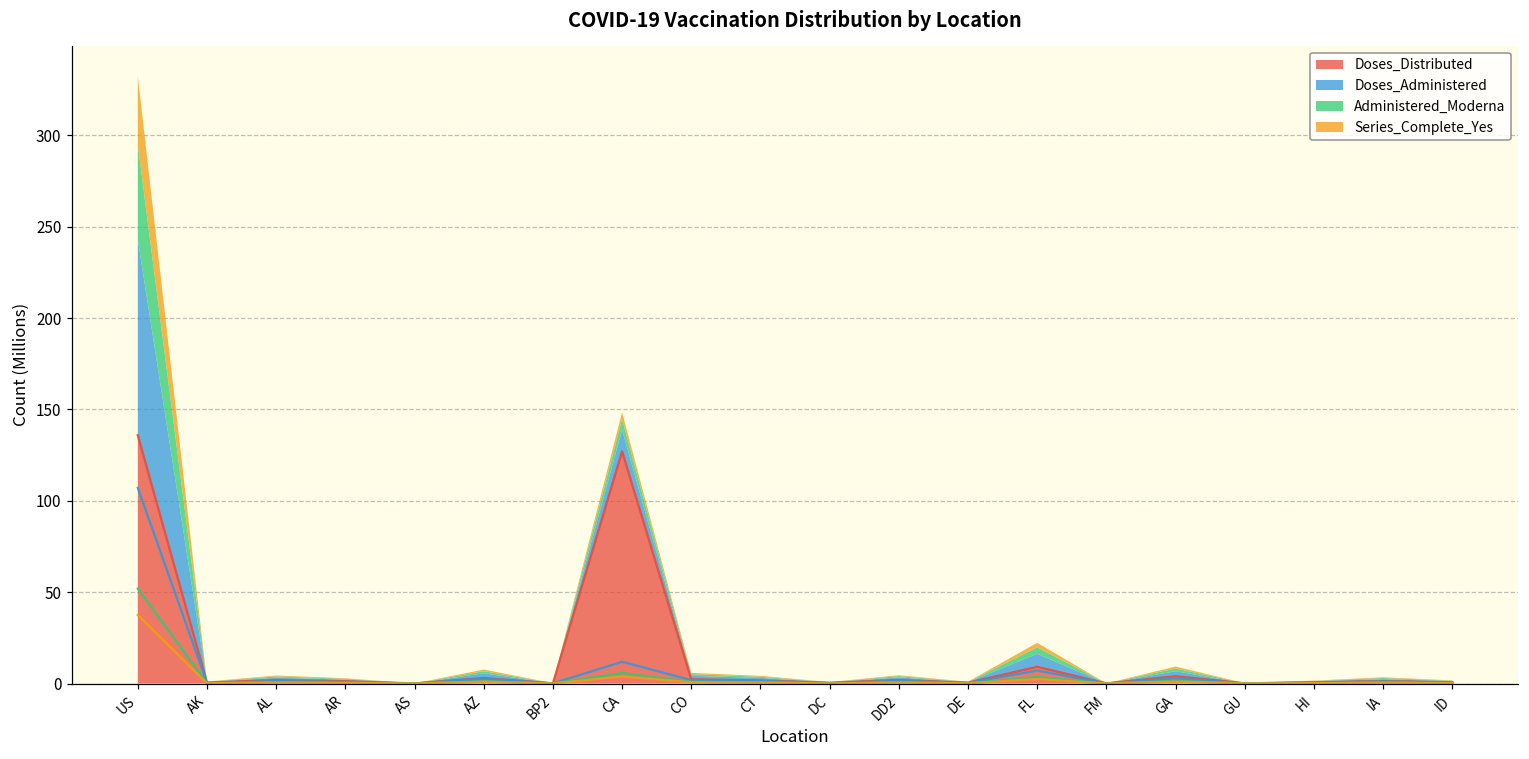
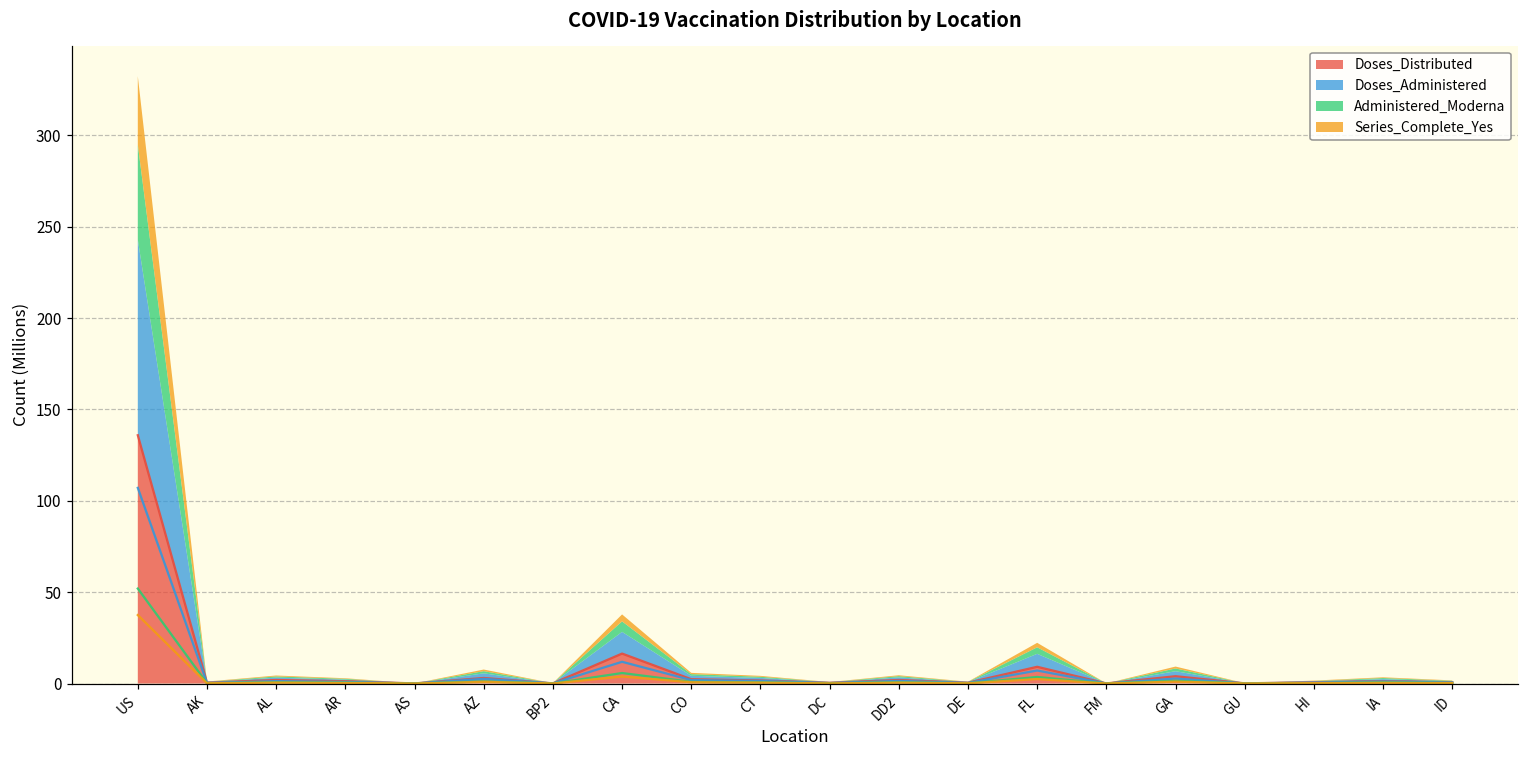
Doses_Distributed, CA: 127 -> 16
